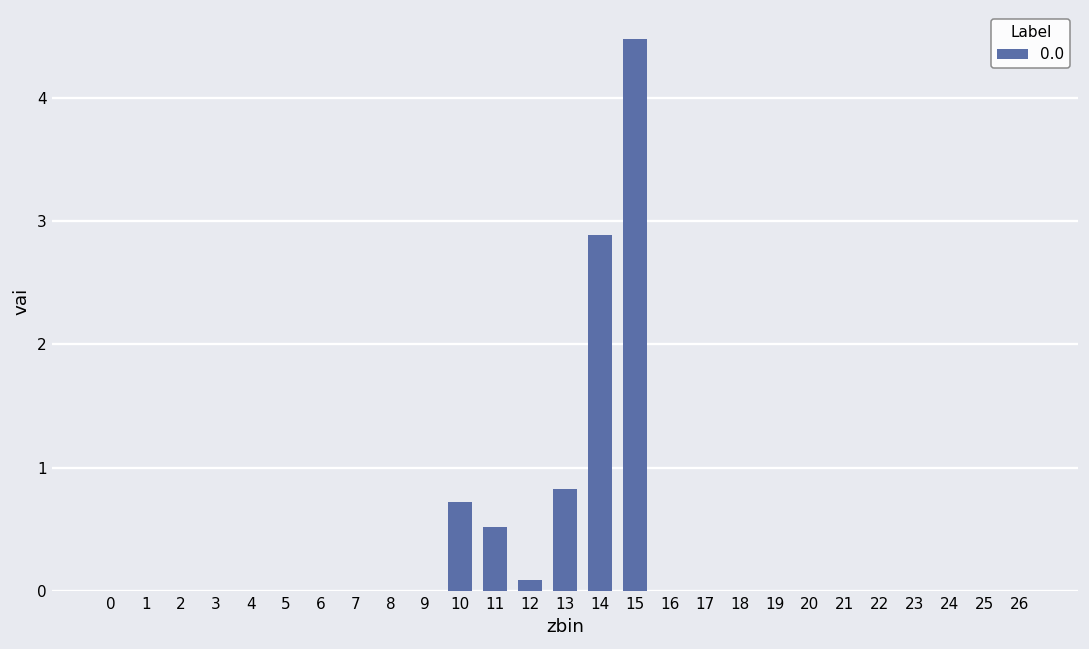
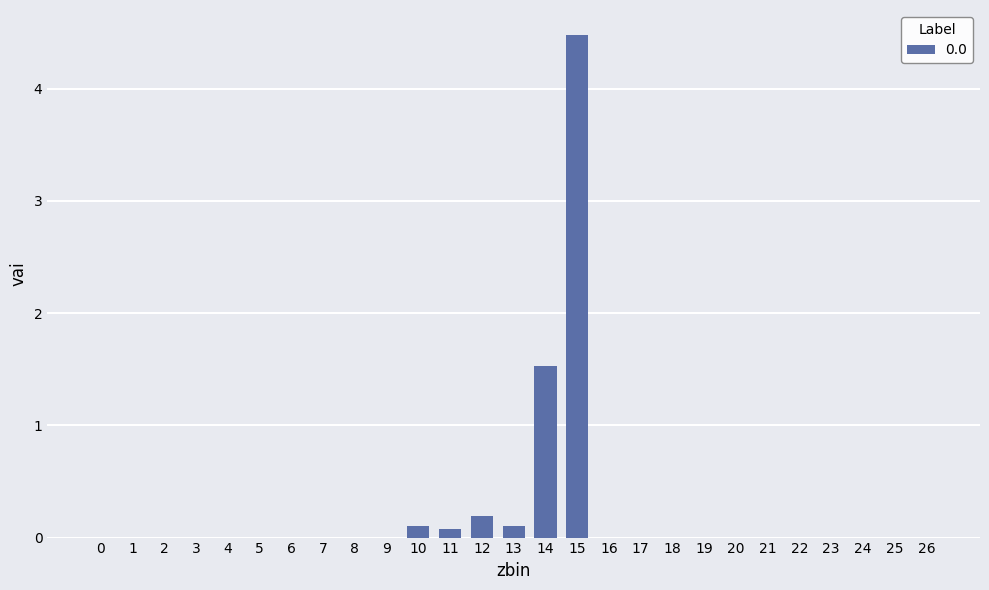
10: 0.73 -> 0.10
11: 0.52 -> 0.08
12: 0.09 -> 0.19
13: 0.83 -> 0.10
14: 2.89 -> 1.53
